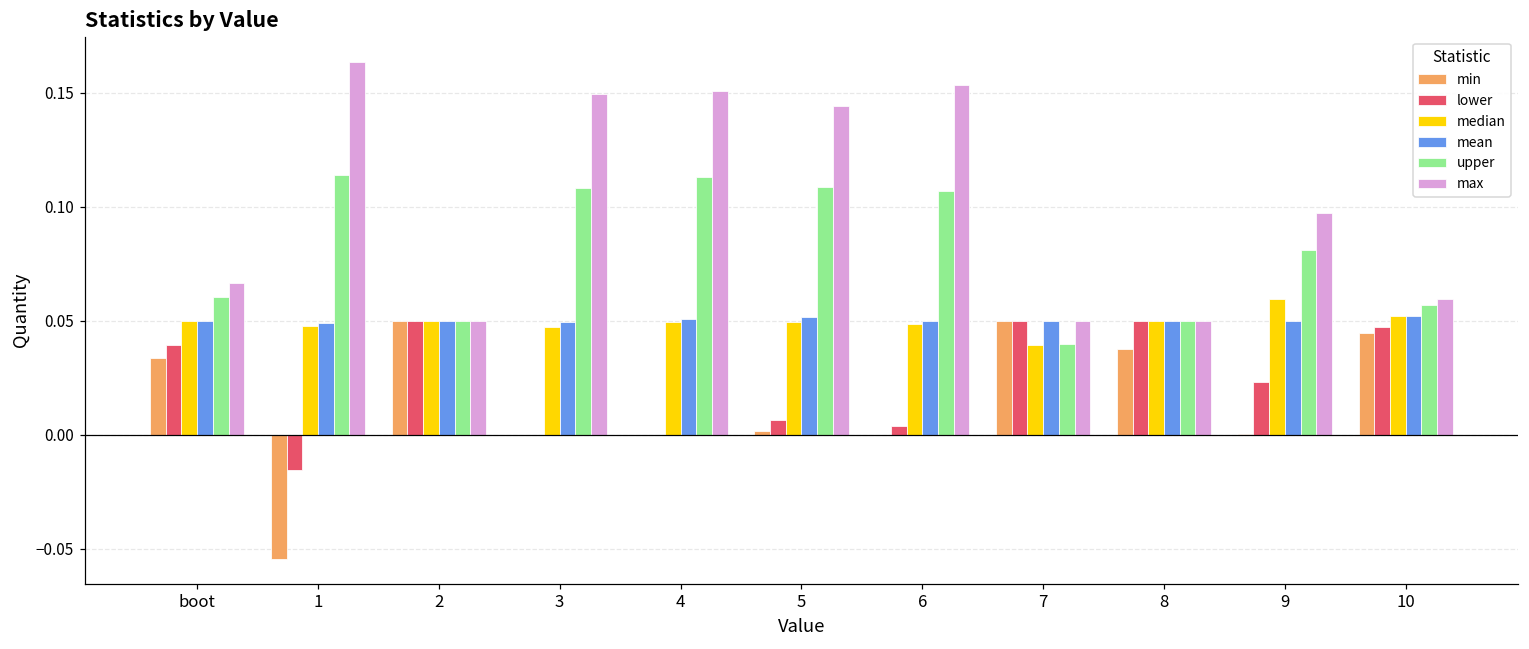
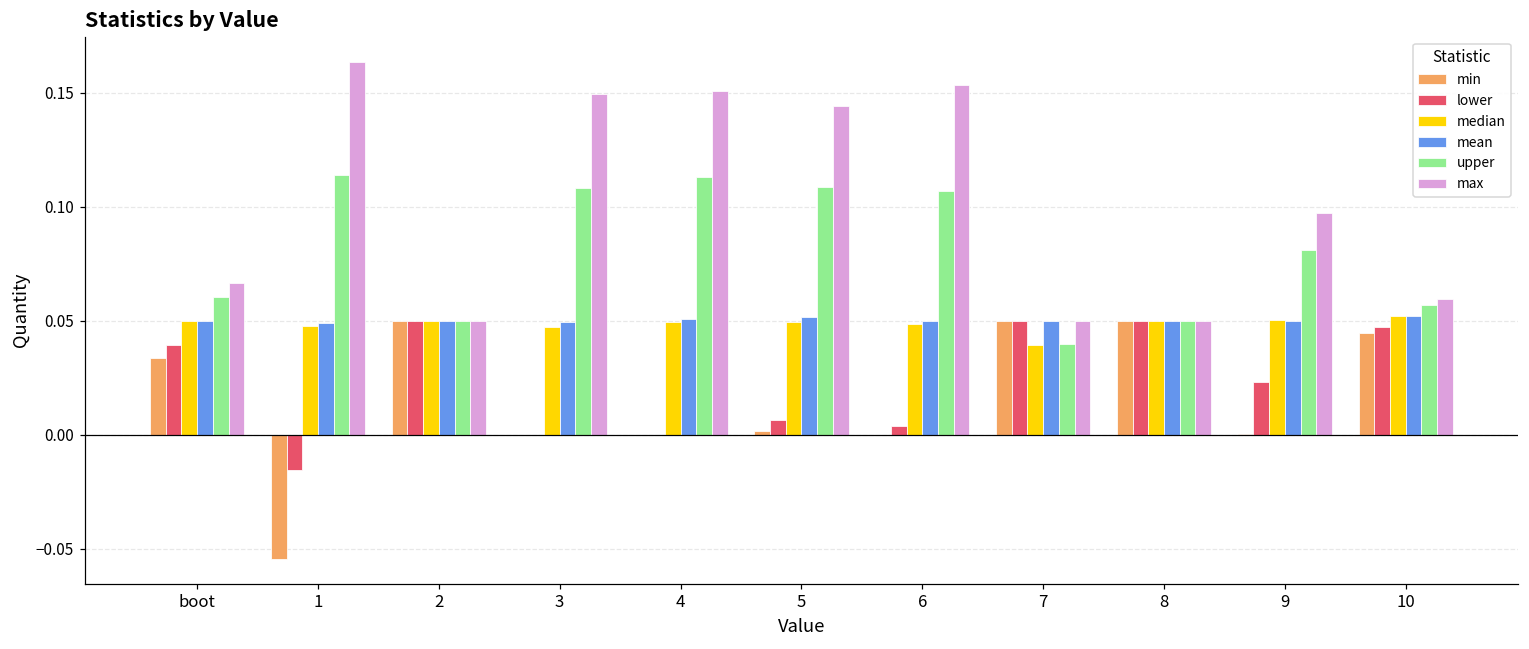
min, 8: 0.038 -> 0.050
median, 9: 0.060 -> 0.050
